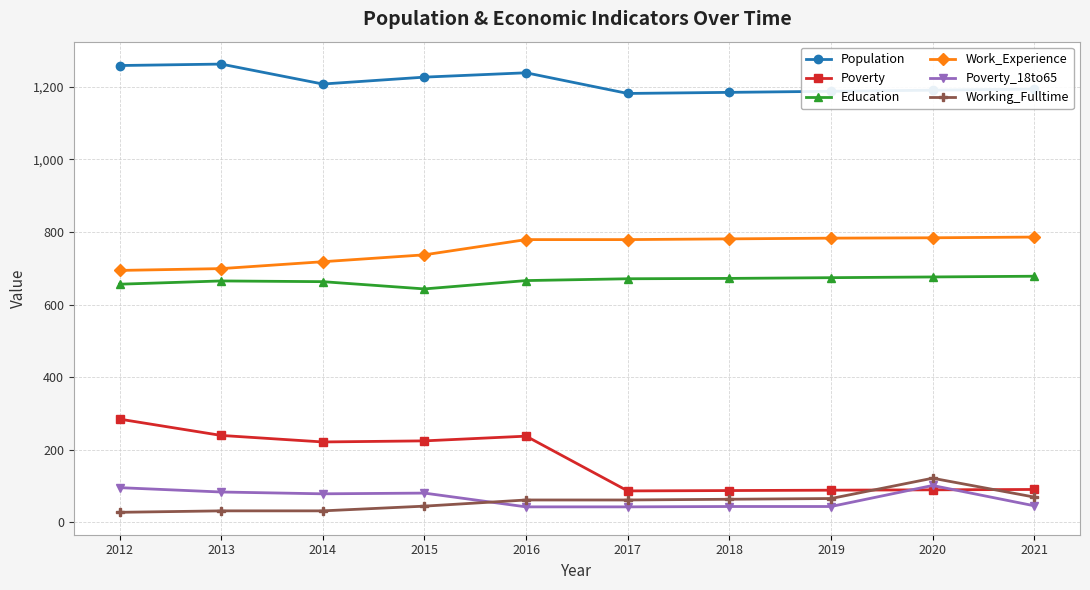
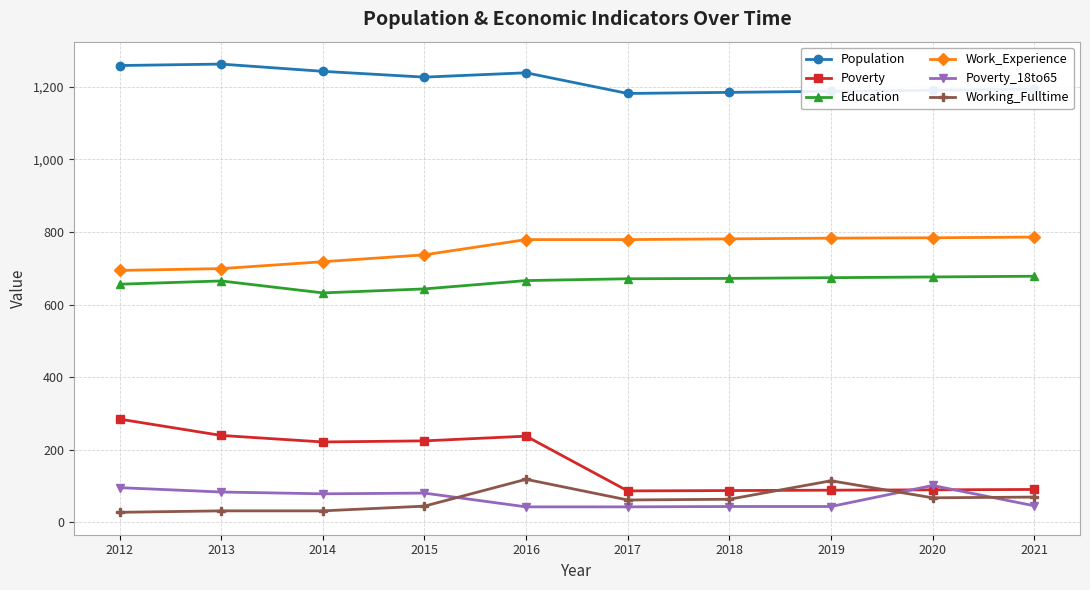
Population, 2014: 1,210 -> 1,240
Education, 2014: 660 -> 630
Working_Fulltime, 2016: 60 -> 120
Working_Fulltime, 2019: 70 -> 110
Working_Fulltime, 2020: 120 -> 70
